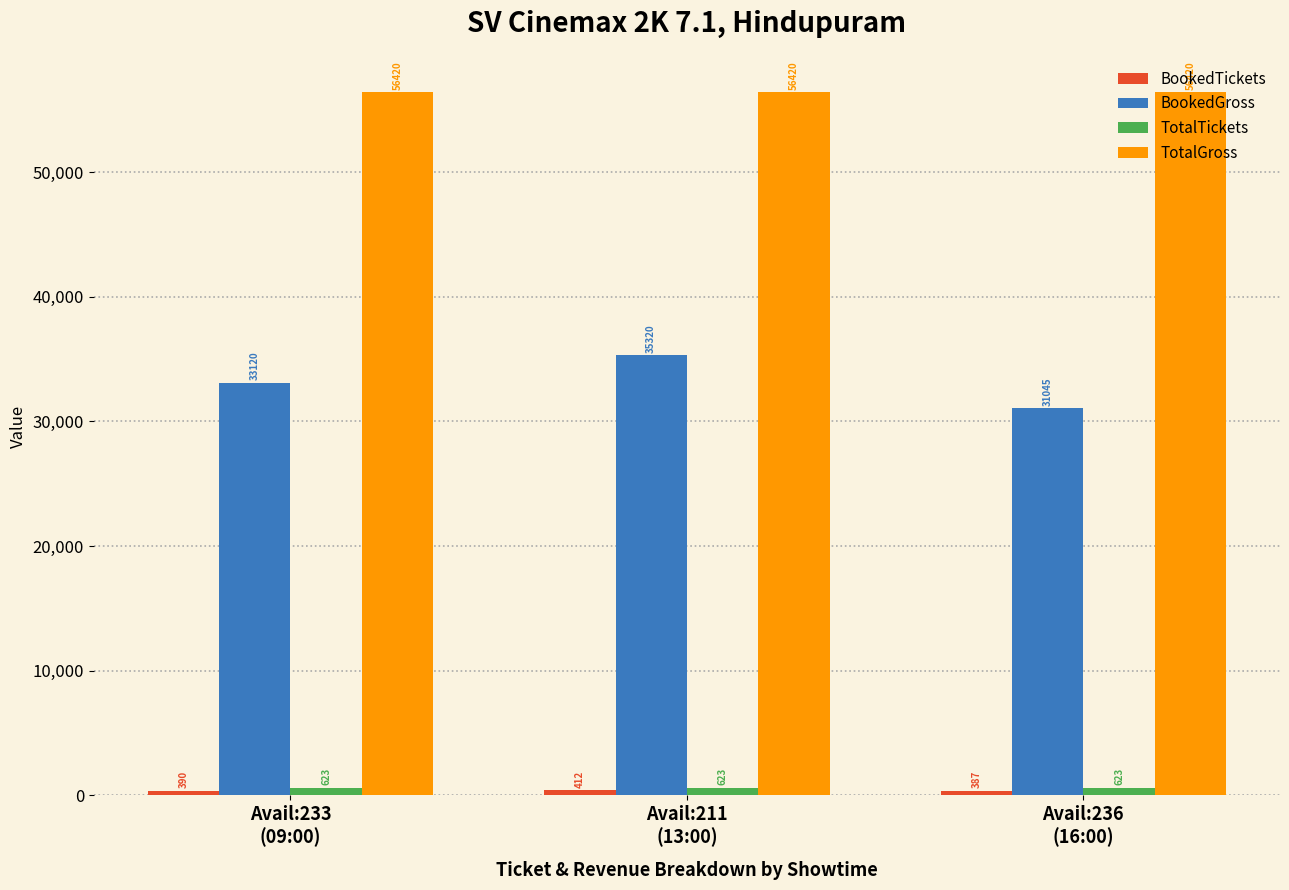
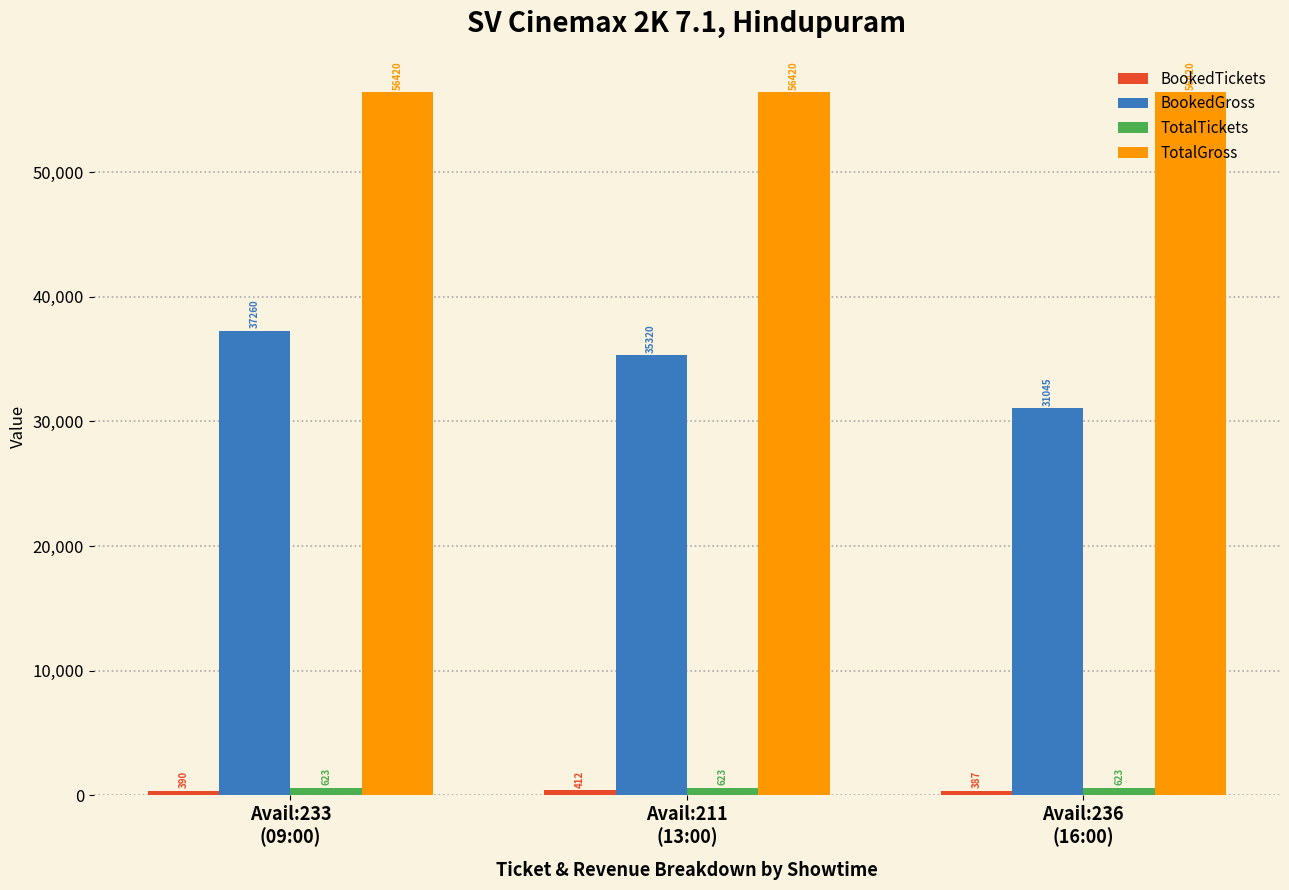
BookedGross, Avail:233 (09:00): 33120 -> 37260
